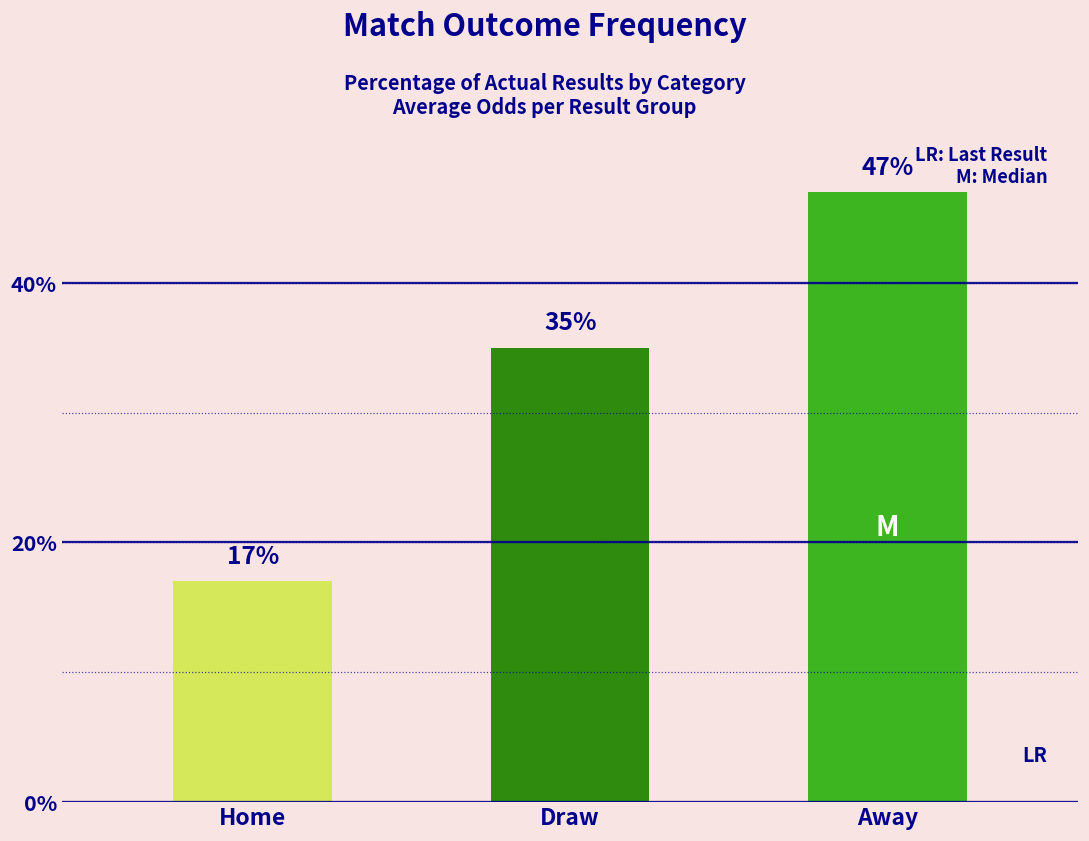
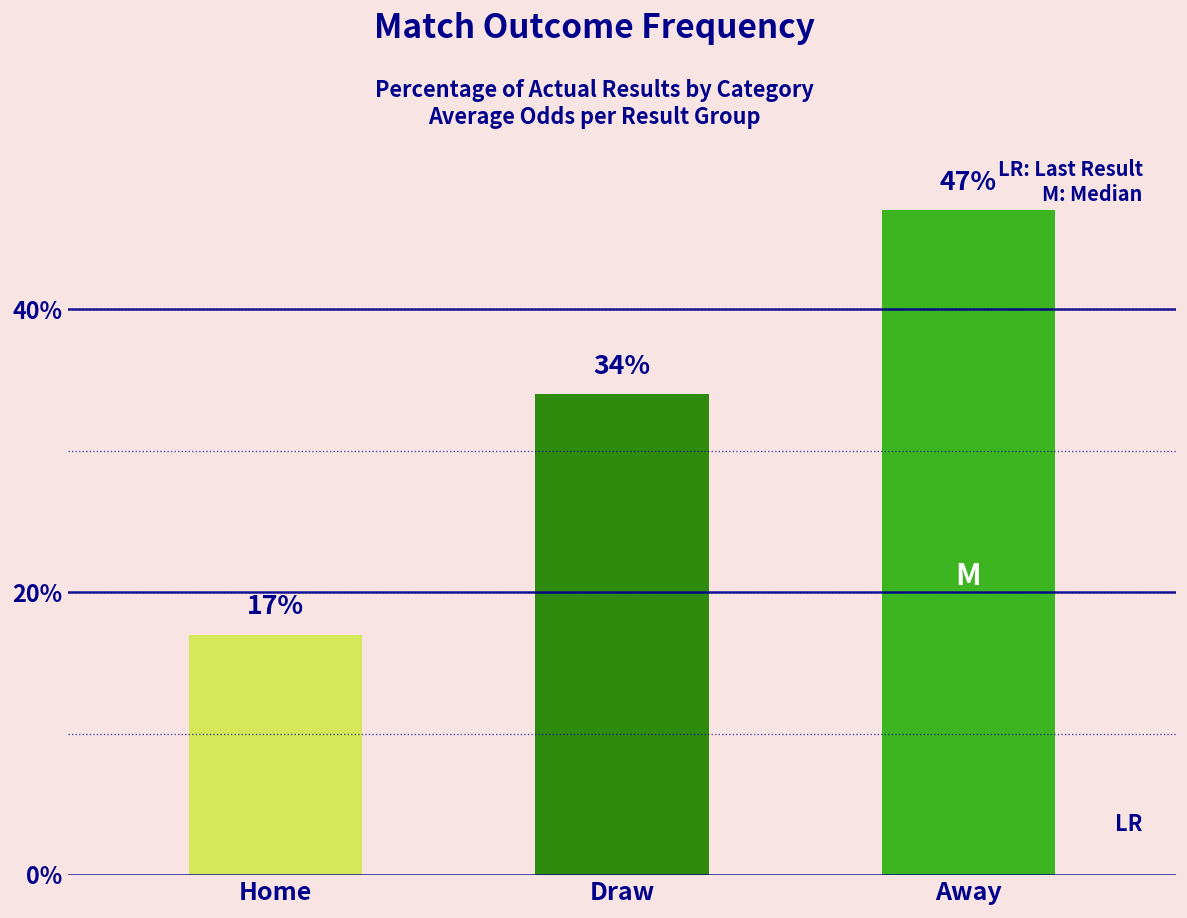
Draw: 35% -> 34%
